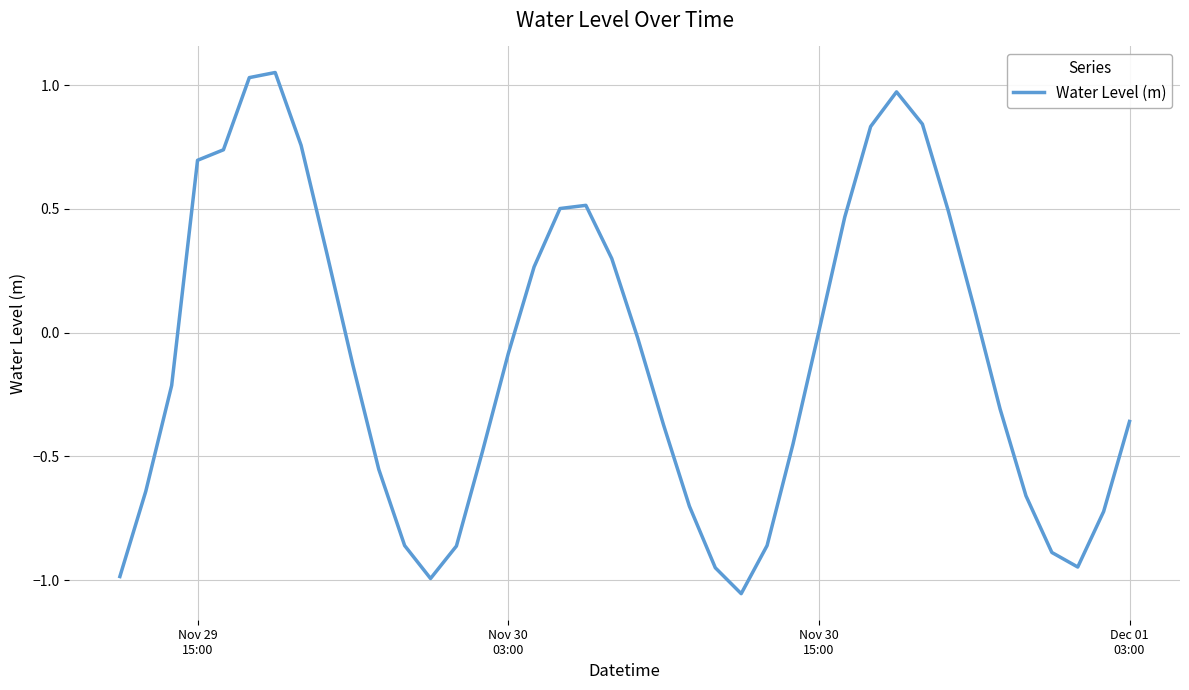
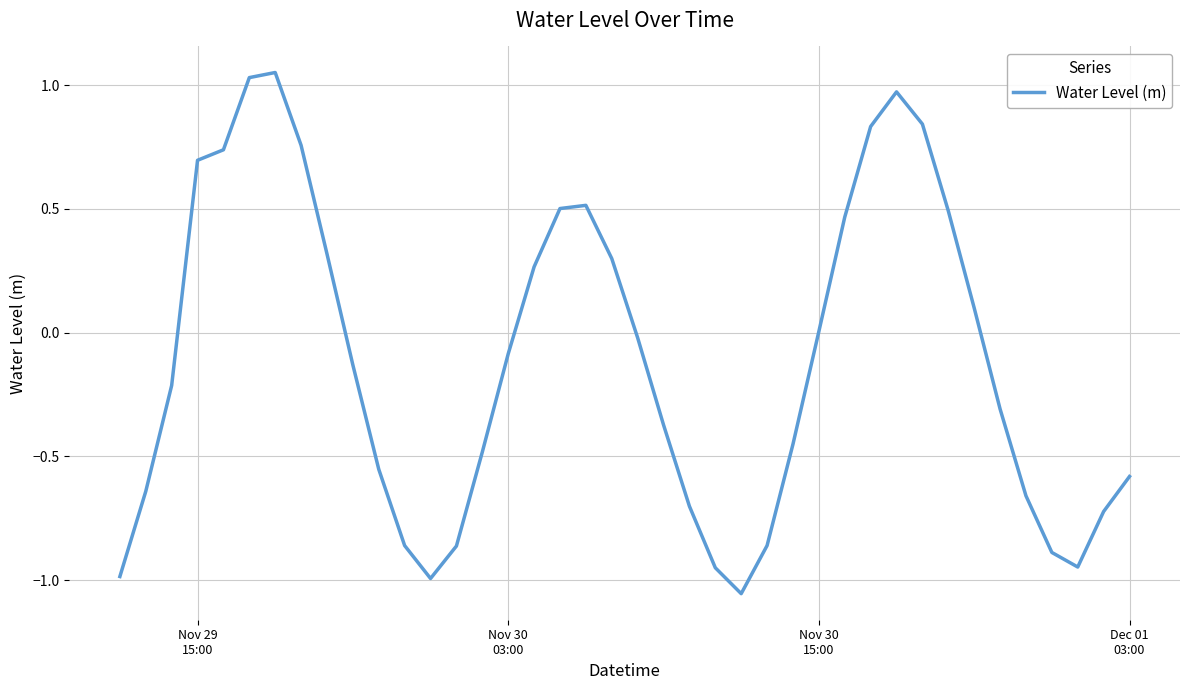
Dec 01 03:00: -0.36 -> -0.58
